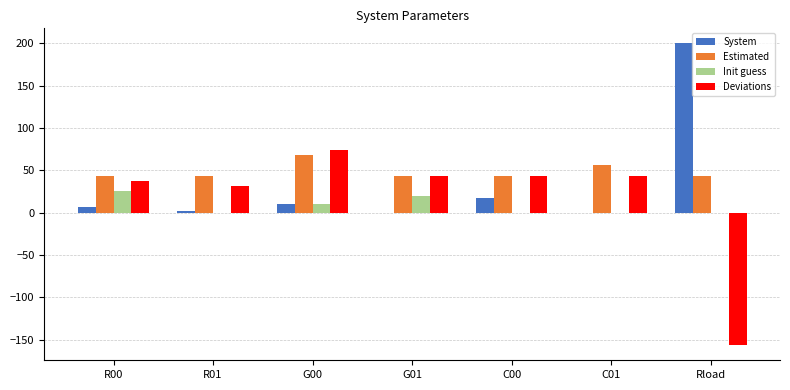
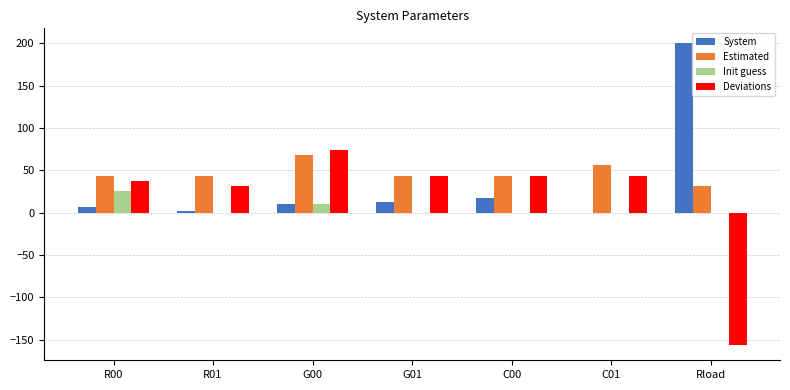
System, G01: 0 -> 10
Init guess, G01: 20 -> 0
Estimated, Rload: 40 -> 30
